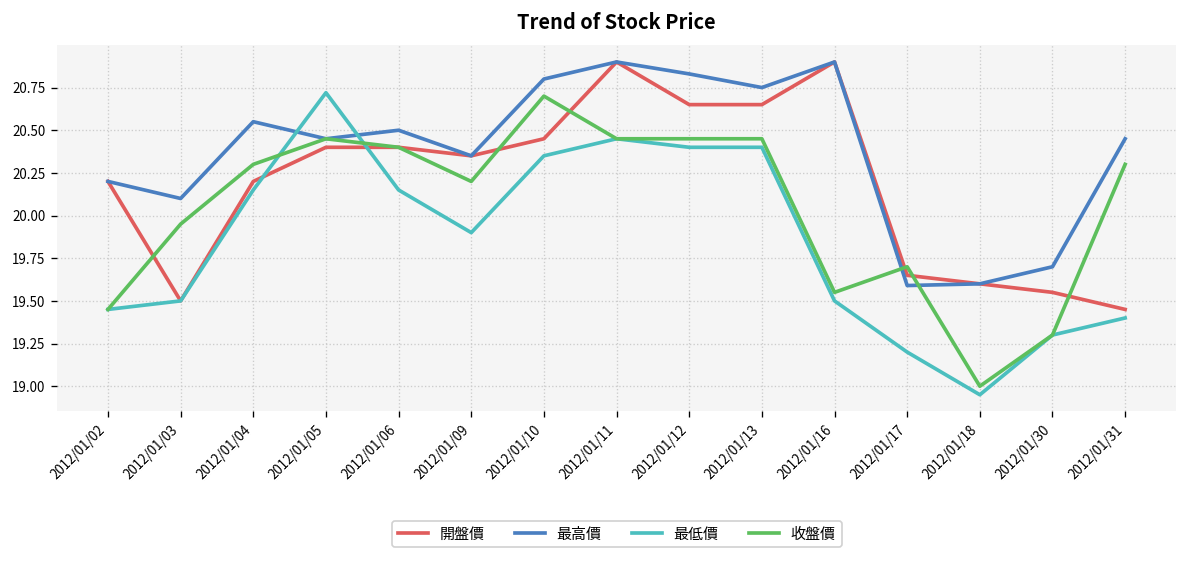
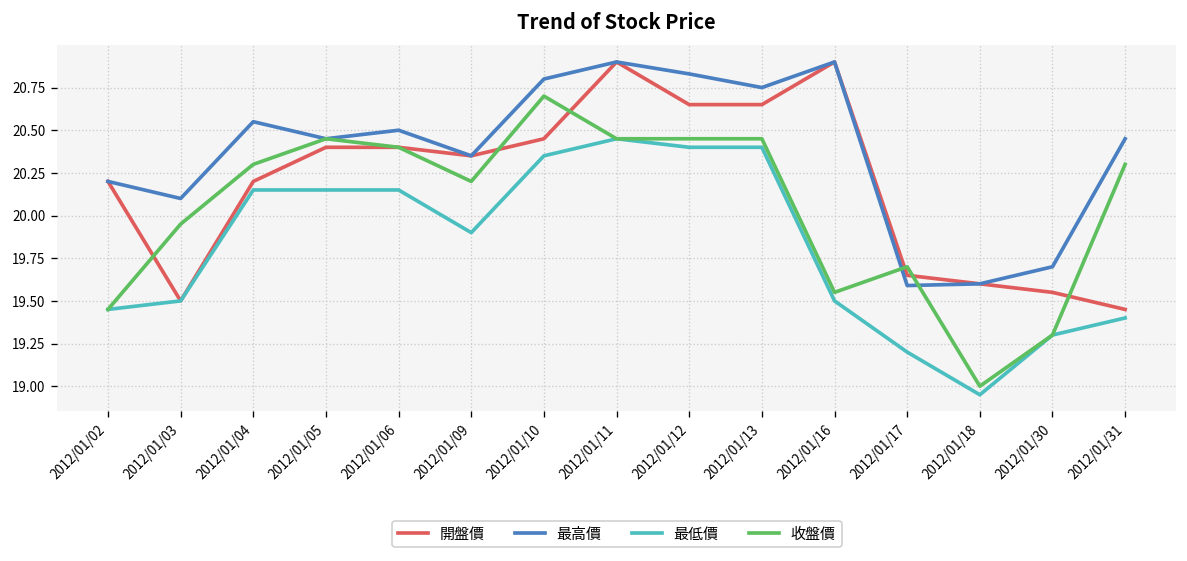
最低價, 2012/01/05: 20.72 -> 20.15
